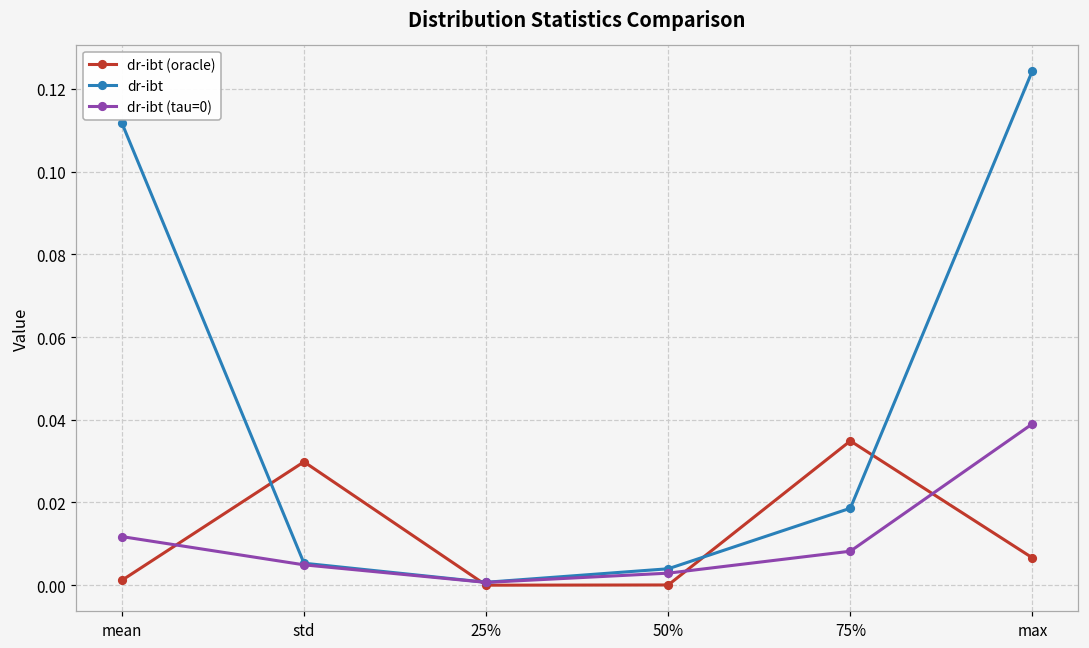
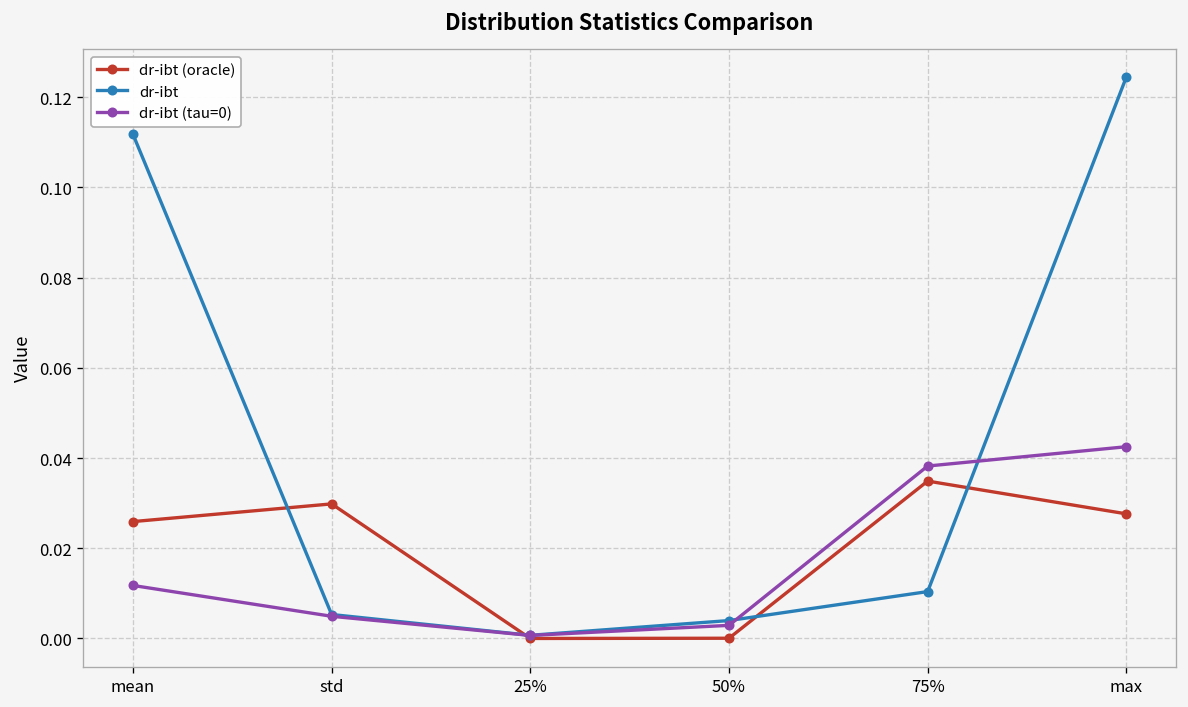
dr-ibt (oracle), mean: 0.001 -> 0.026
dr-ibt, 75%: 0.019 -> 0.010
dr-ibt (tau=0), 75%: 0.008 -> 0.038
dr-ibt (oracle), max: 0.007 -> 0.028
dr-ibt (tau=0), max: 0.039 -> 0.043
